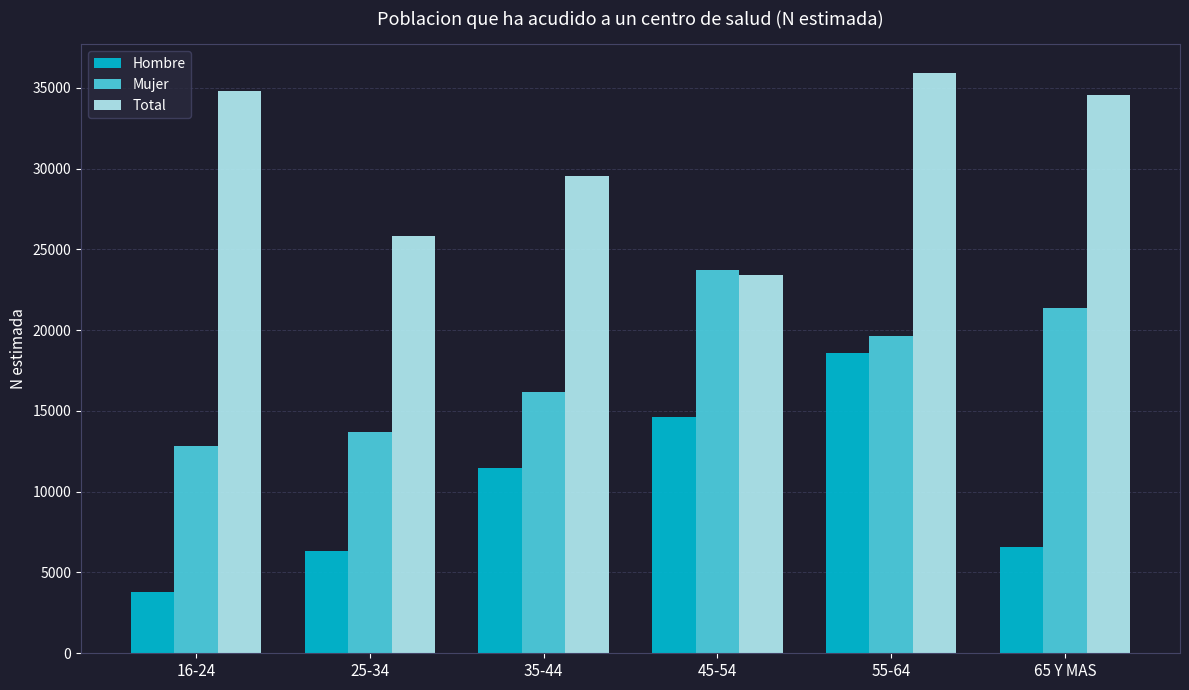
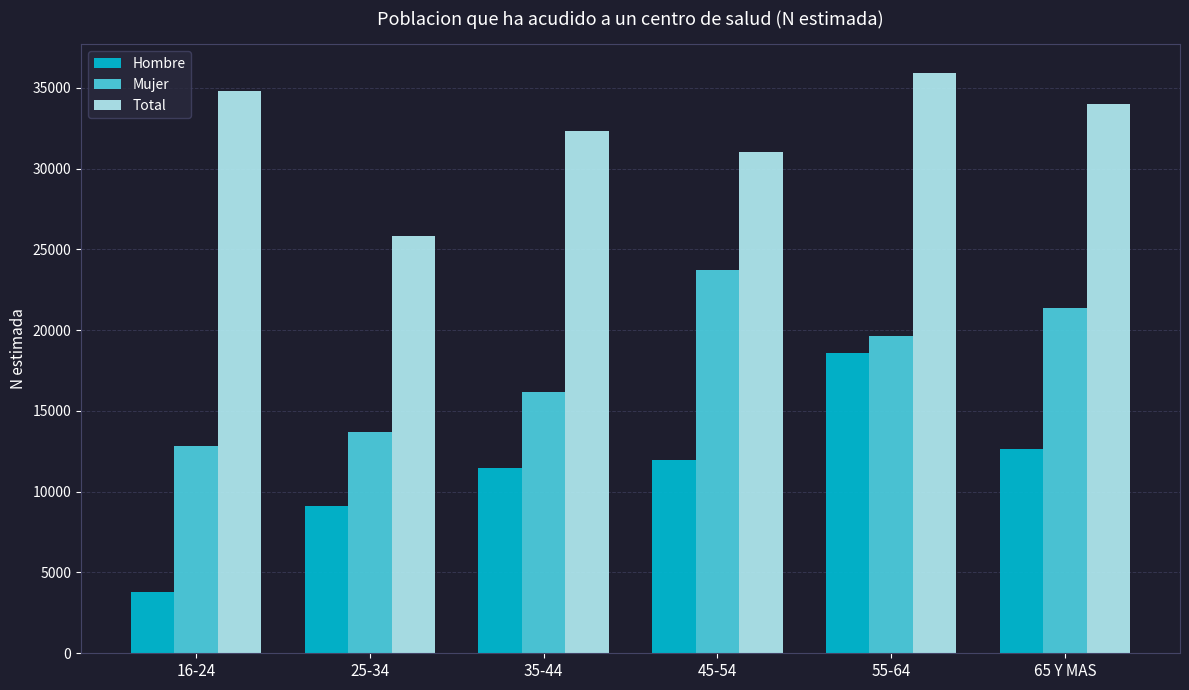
Hombre, 25-34: 6300 -> 9100
Total, 35-44: 29600 -> 32300
Hombre, 45-54: 14700 -> 11900
Total, 45-54: 23400 -> 31000
Hombre, 65 Y MAS: 6600 -> 12600
Total, 65 Y MAS: 34600 -> 34000
